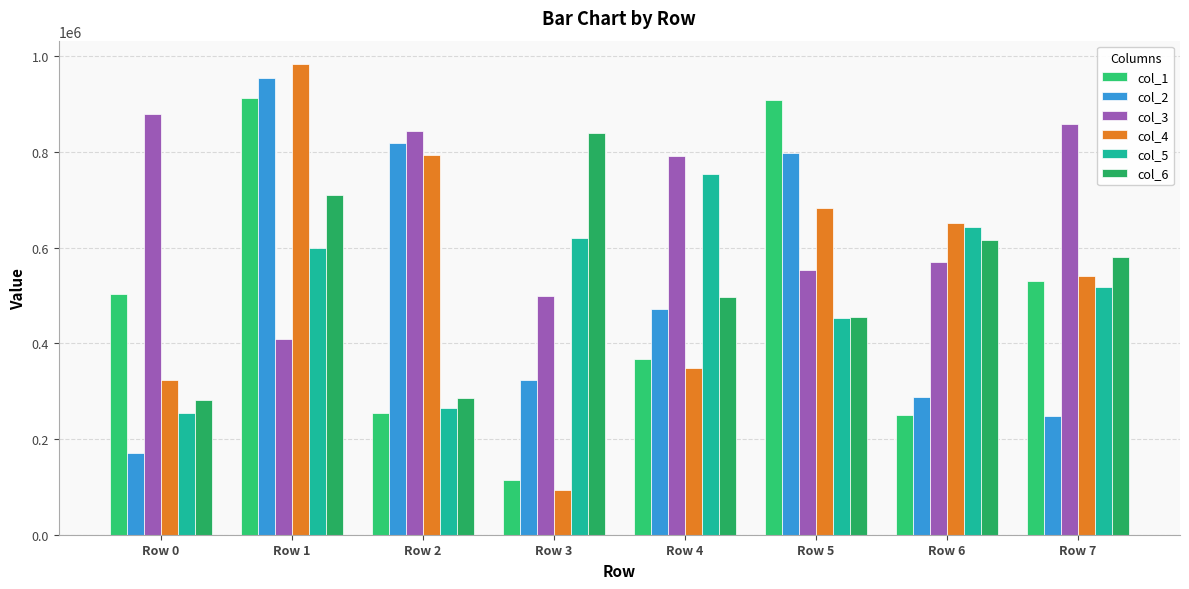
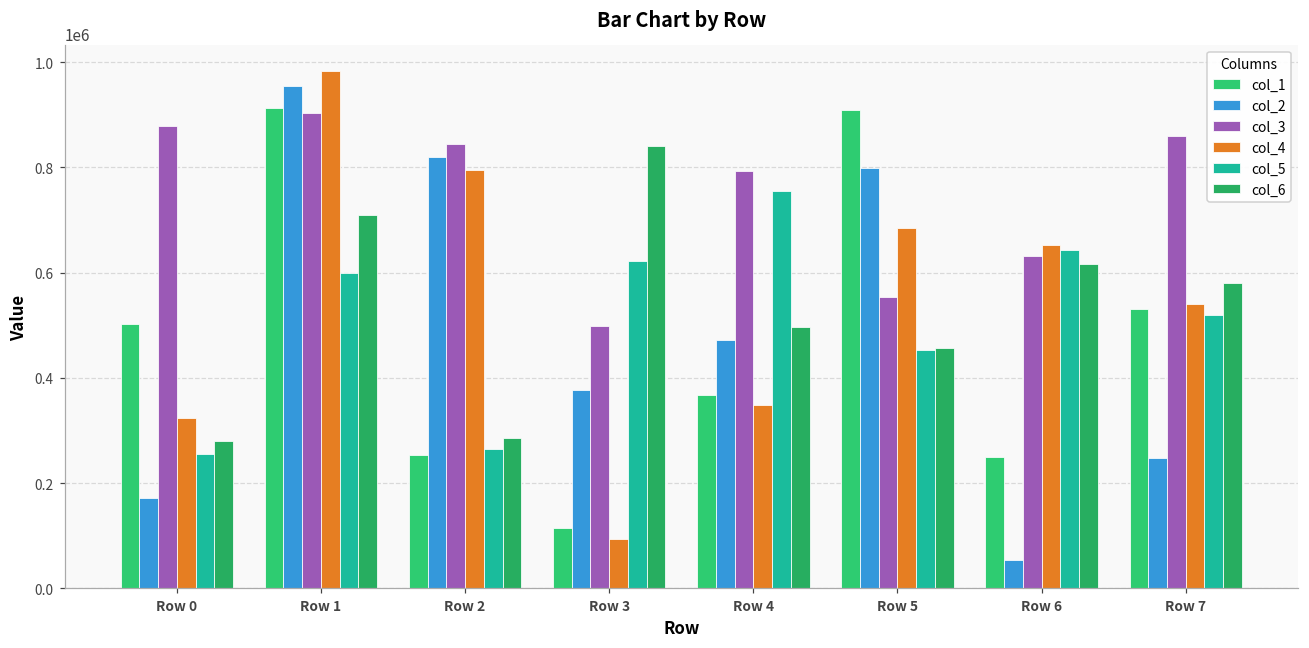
col_3, Row 1: 410000 -> 900000
col_2, Row 3: 320000 -> 380000
col_2, Row 6: 290000 -> 50000
col_3, Row 6: 570000 -> 630000
